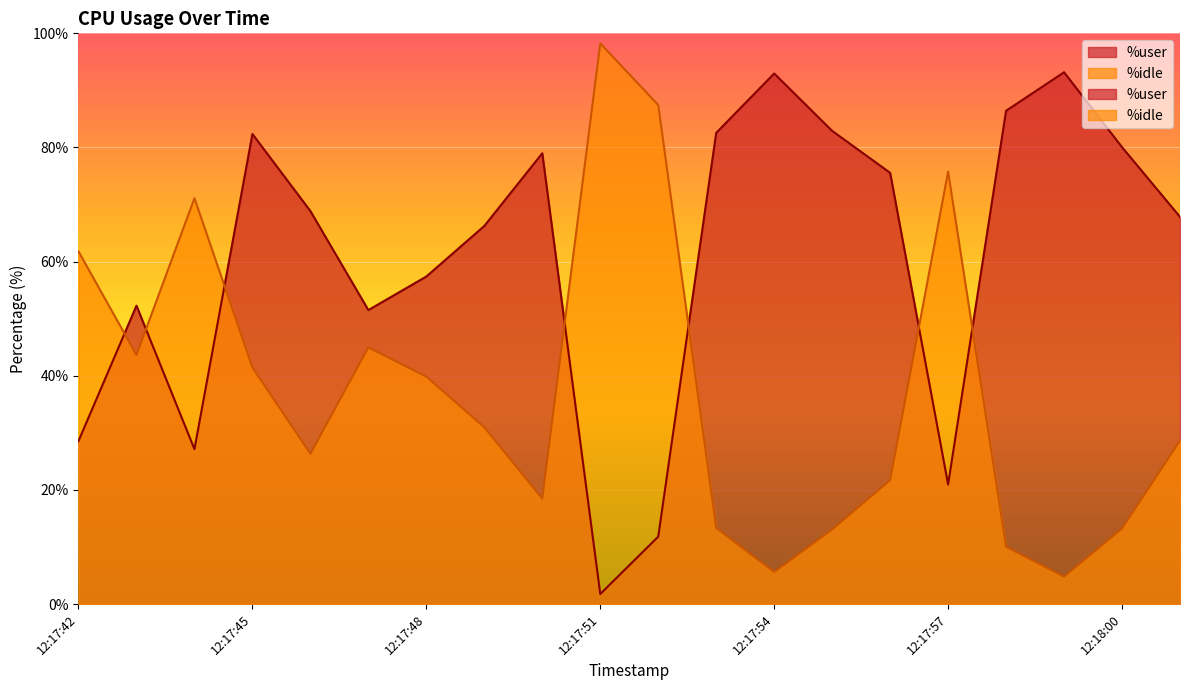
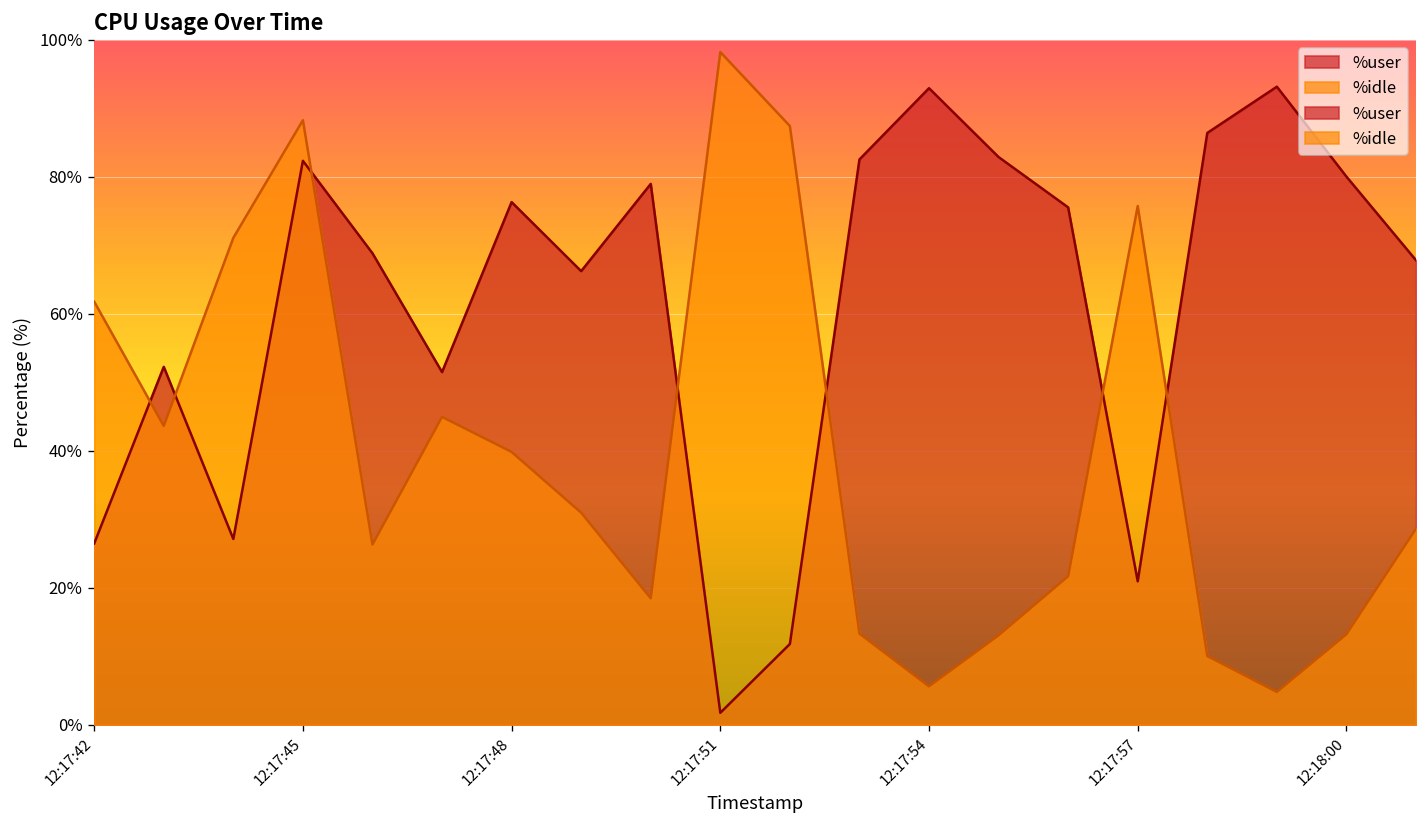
%user, 12:17:42: 29% -> 26%
%idle, 12:17:45: 41% -> 88%
%user, 12:17:48: 57% -> 76%
